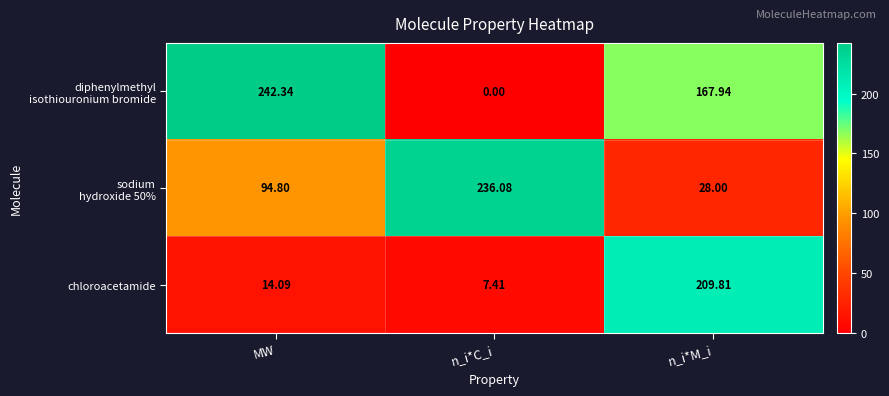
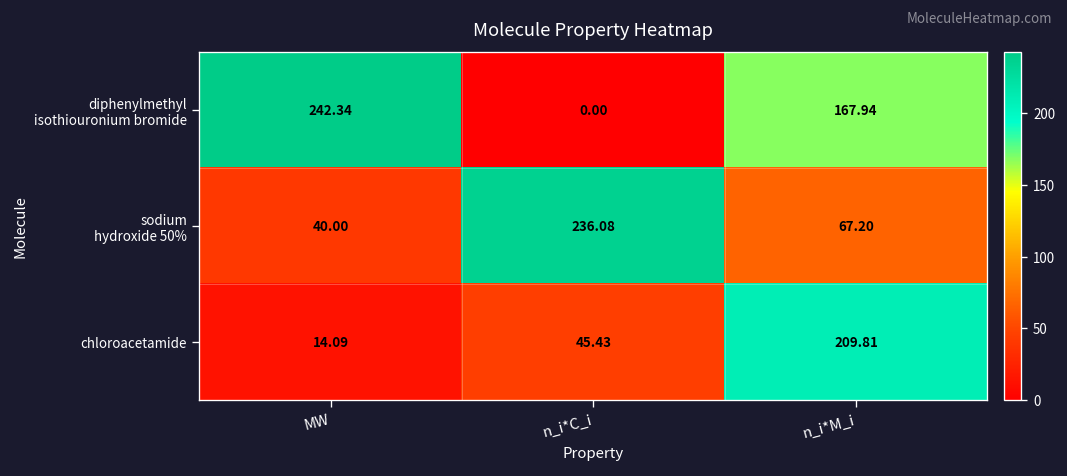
sodium hydroxide 50%, MW: 94.80 -> 40.00
sodium hydroxide 50%, n_i*M_i: 28.00 -> 67.20
chloroacetamide, n_i*C_i: 7.41 -> 45.43
